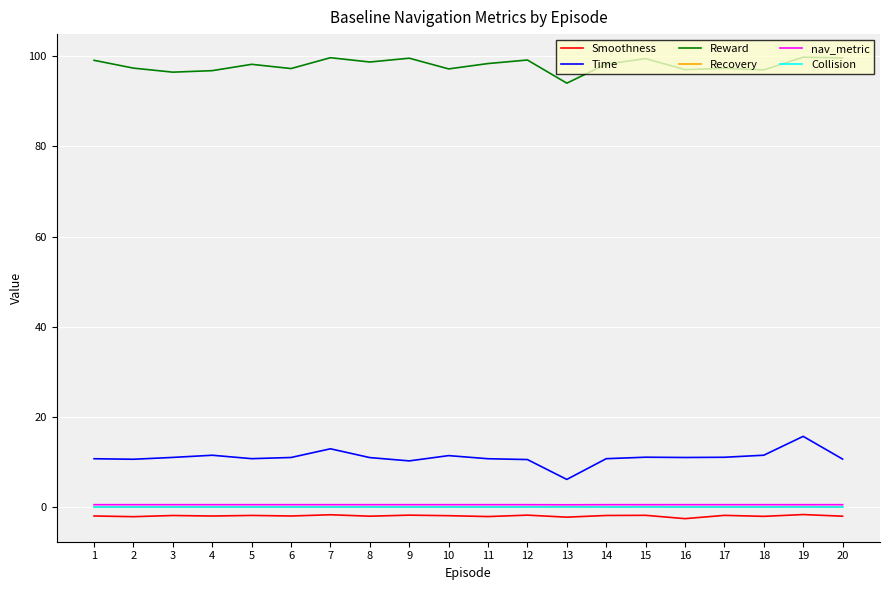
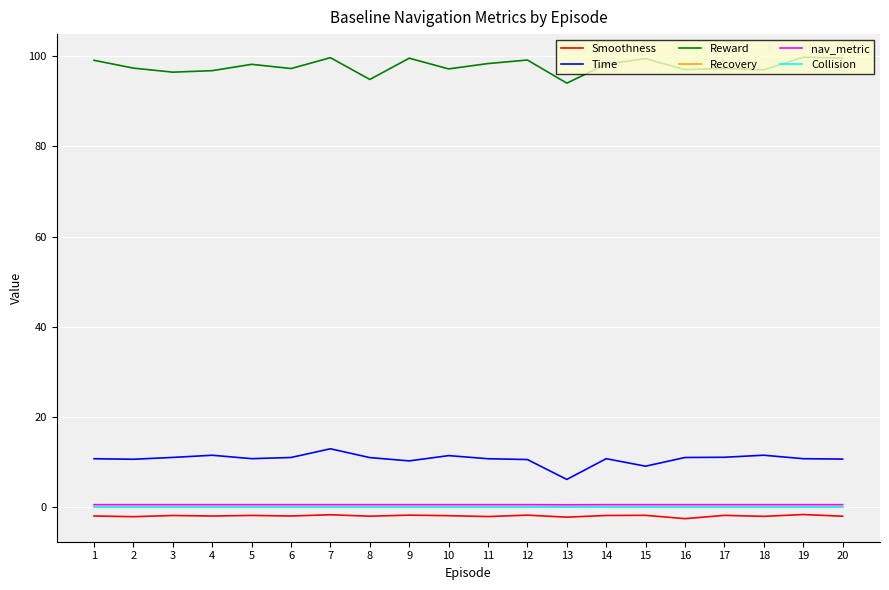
Reward, 8: 99 -> 95
Time, 15: 11 -> 9
Time, 19: 16 -> 11
